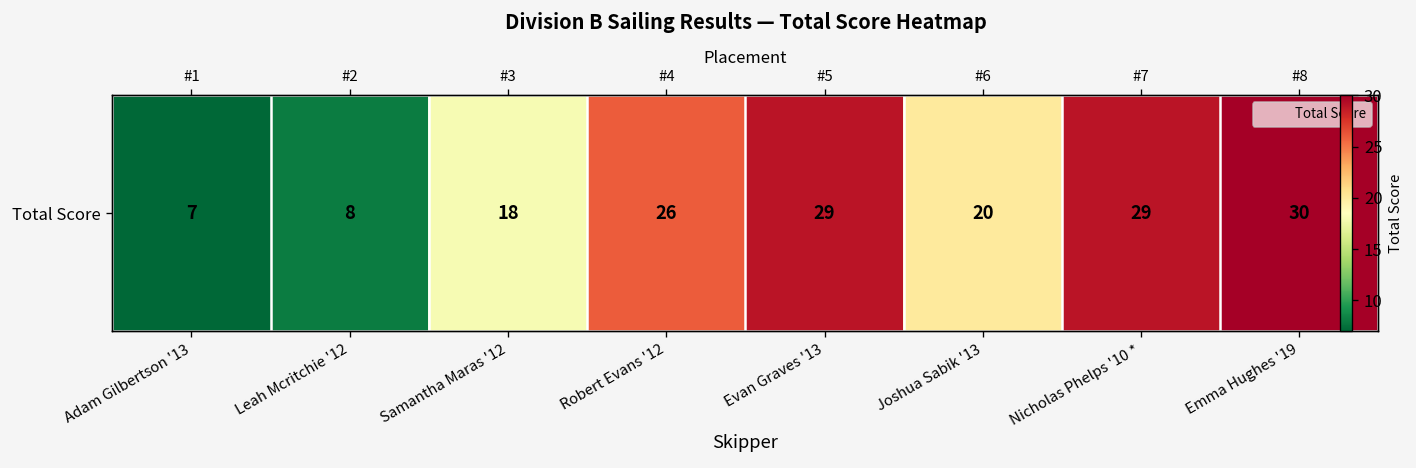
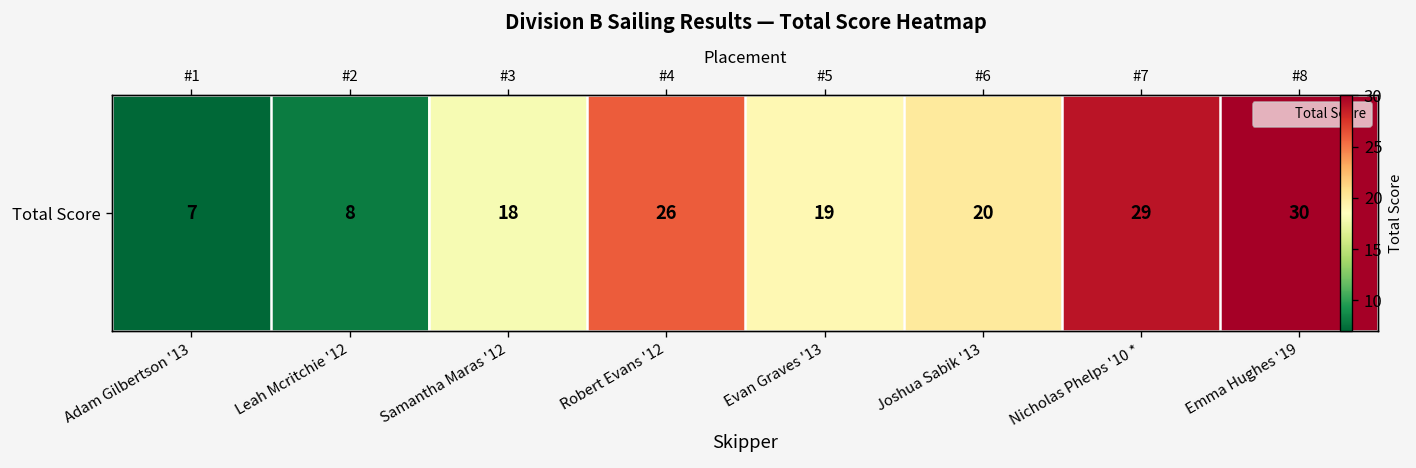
Total Score, Evan Graves '13: 29 -> 19
